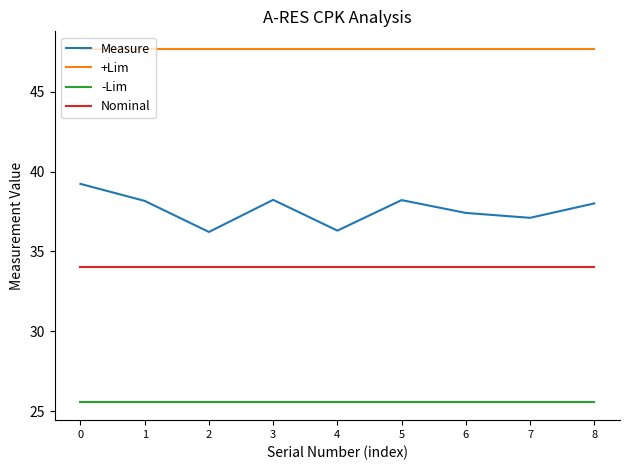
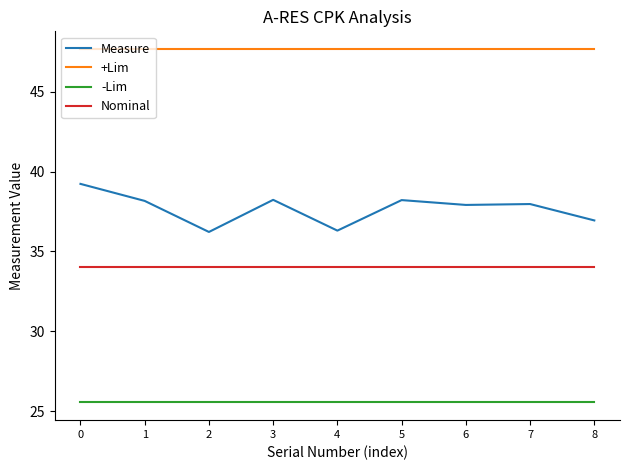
Measure, 6: 37.4 -> 37.9
Measure, 7: 37.1 -> 38.0
Measure, 8: 38.0 -> 36.9
